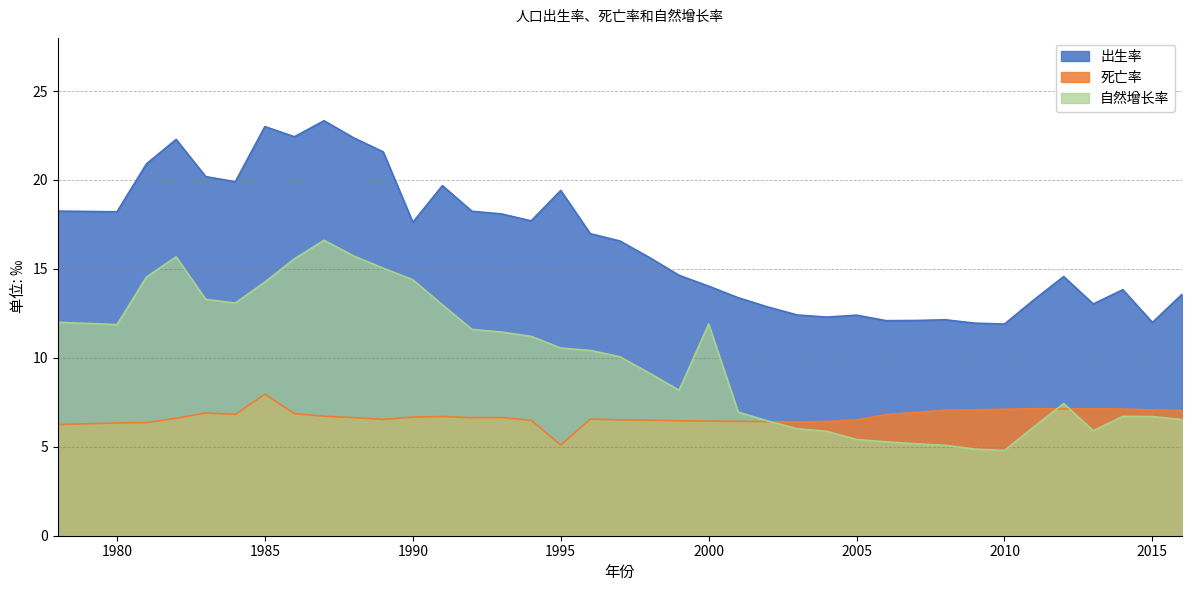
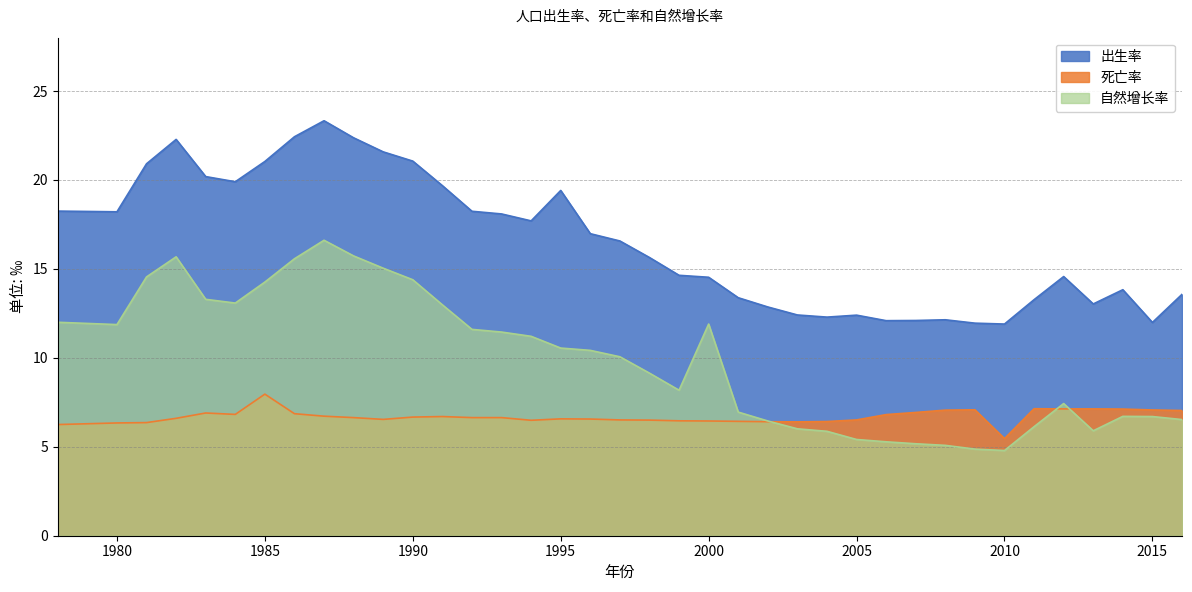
出生率, 1985: 23.0 -> 21.0
出生率, 1990: 17.6 -> 21.1
死亡率, 1995: 5.1 -> 6.6
出生率, 2000: 14.0 -> 14.5
死亡率, 2010: 7.1 -> 5.5
